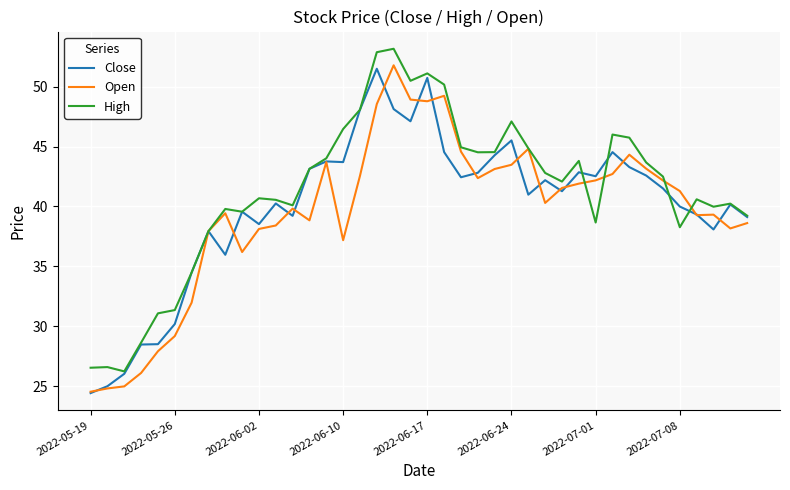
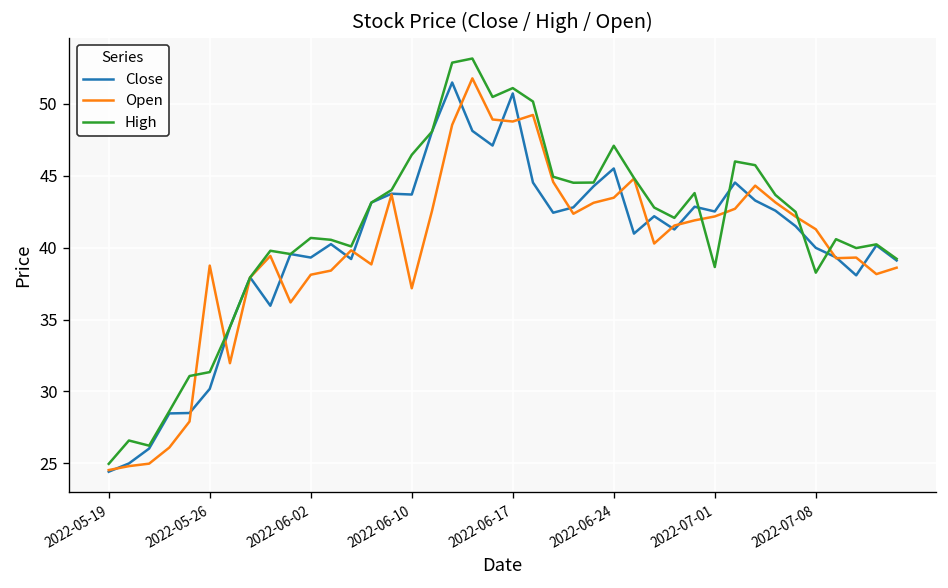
High, 2022-05-19: 26.5 -> 25.0
Open, 2022-05-26: 29.2 -> 38.8
Close, 2022-06-02: 38.5 -> 39.3
